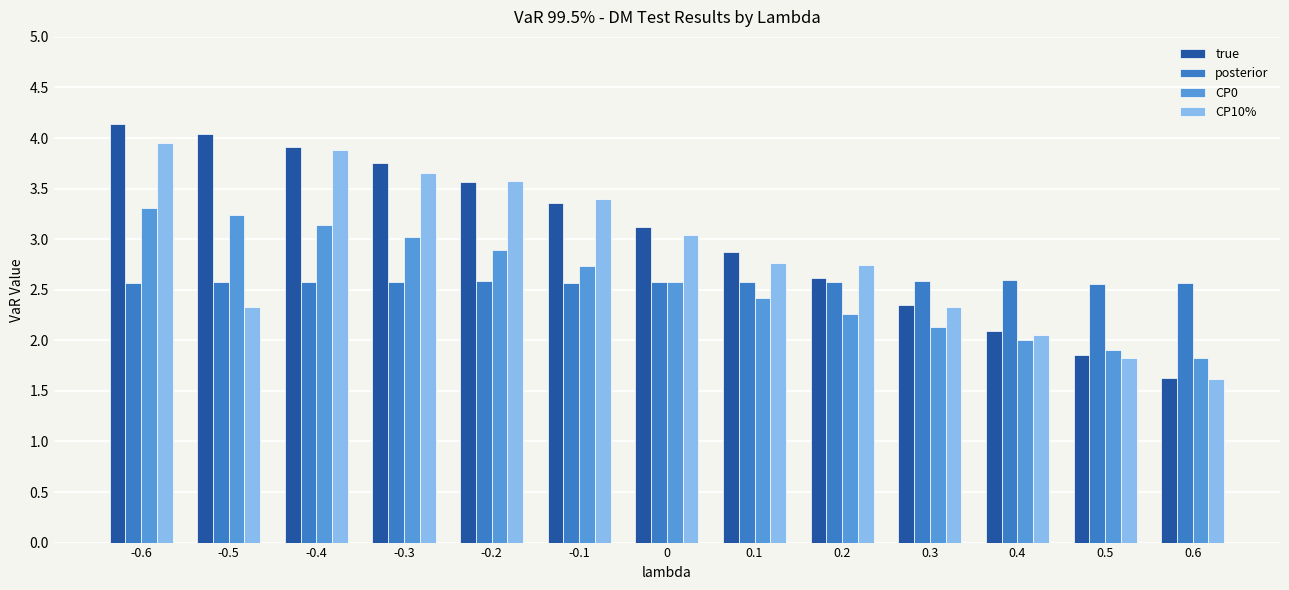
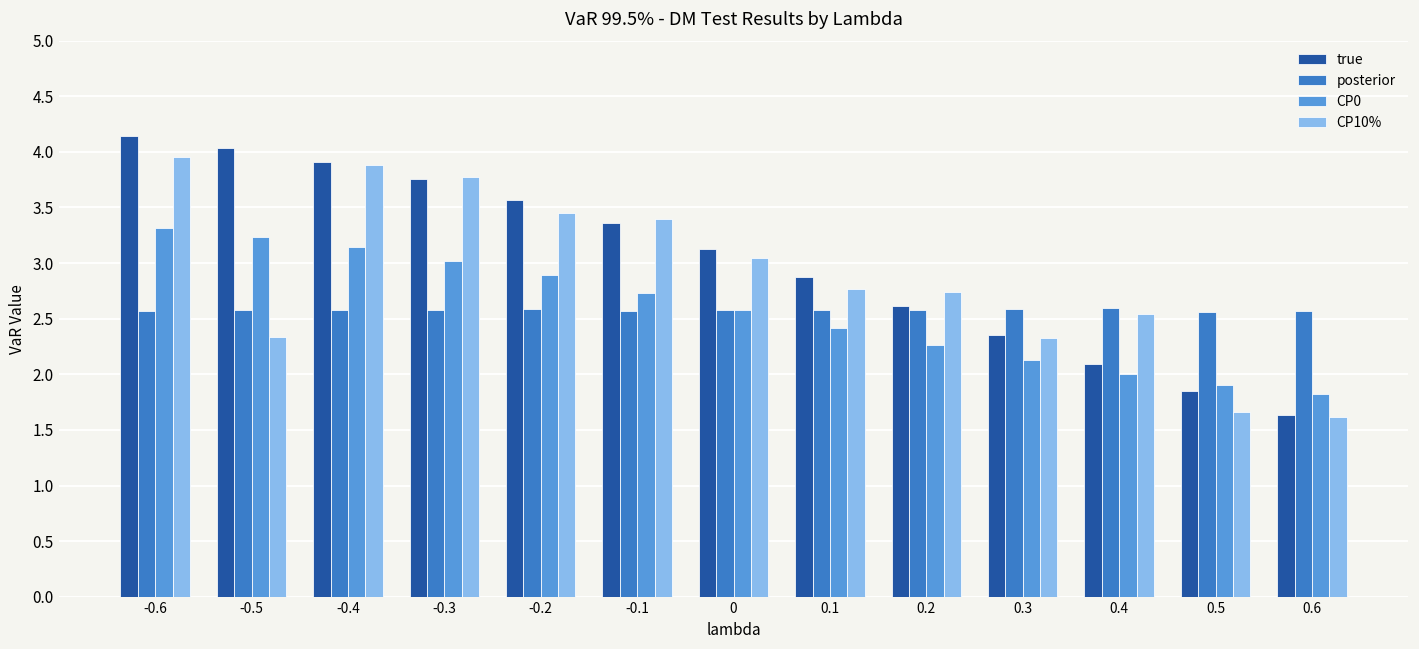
CP10%, -0.3: 3.66 -> 3.77
CP10%, -0.2: 3.57 -> 3.45
CP10%, 0.4: 2.06 -> 2.54
CP10%, 0.5: 1.82 -> 1.66
